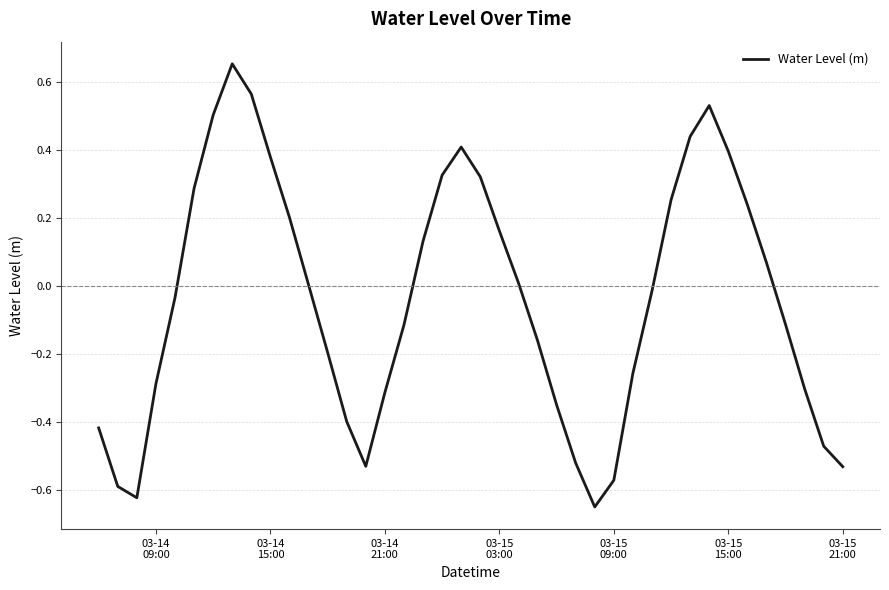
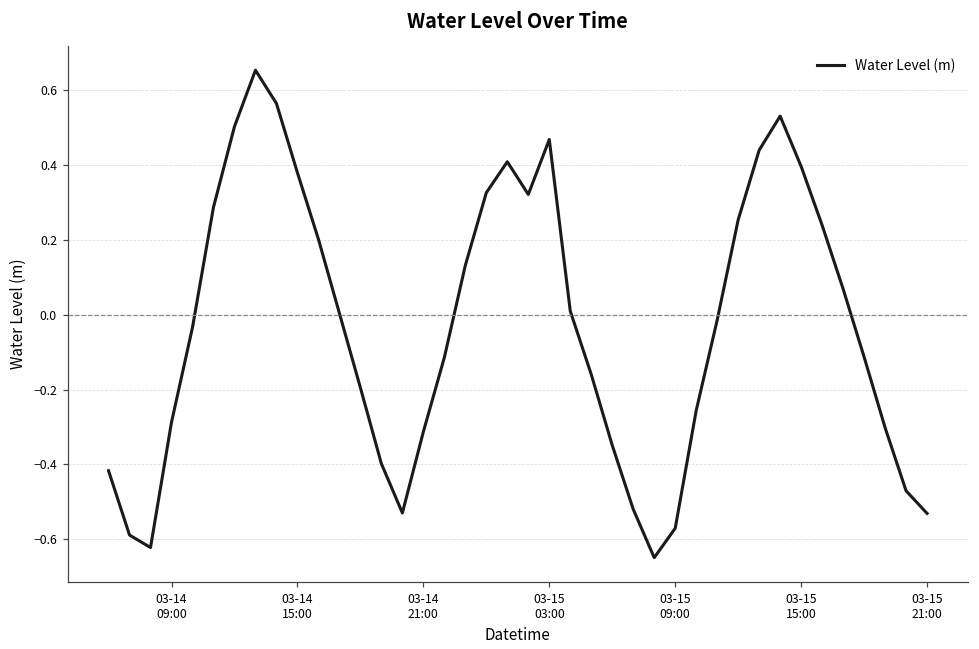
03-15 03:00: 0.16 -> 0.47
